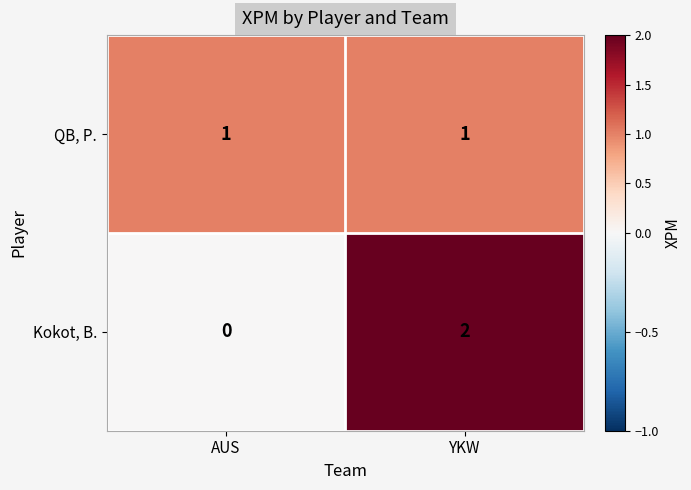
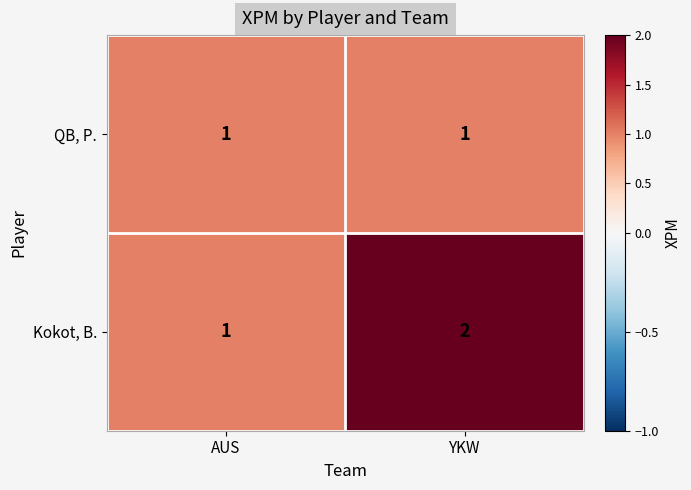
Kokot, B., AUS: 0 -> 1
